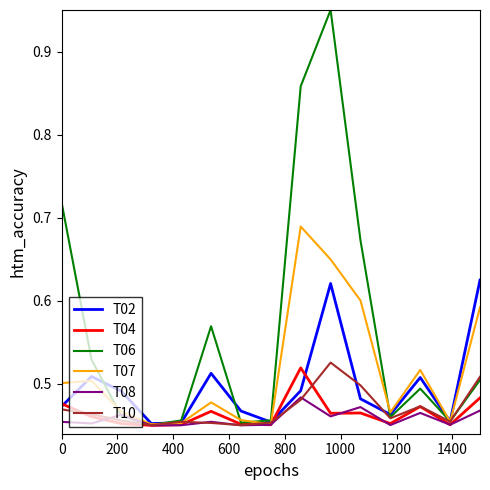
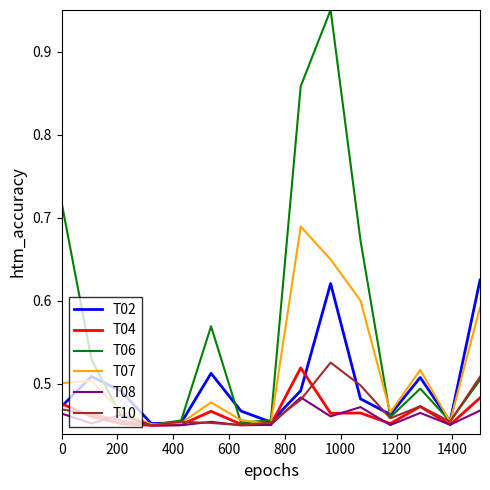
T08, 0: 0.45 -> 0.46
